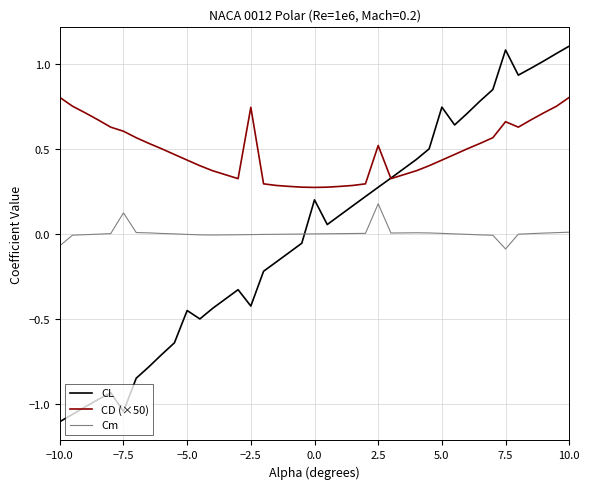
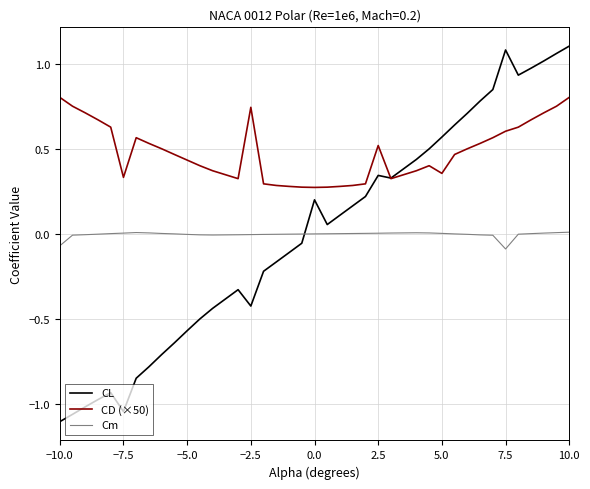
CD (×50), −7.5: 0.60 -> 0.33
Cm, −7.5: 0.12 -> 0.00
CL, −5.0: -0.45 -> -0.57
CL, 2.5: 0.27 -> 0.34
Cm, 2.5: 0.18 -> 0.00
CL, 5.0: 0.74 -> 0.57
CD (×50), 5.0: 0.43 -> 0.36
CD (×50), 7.5: 0.66 -> 0.60
